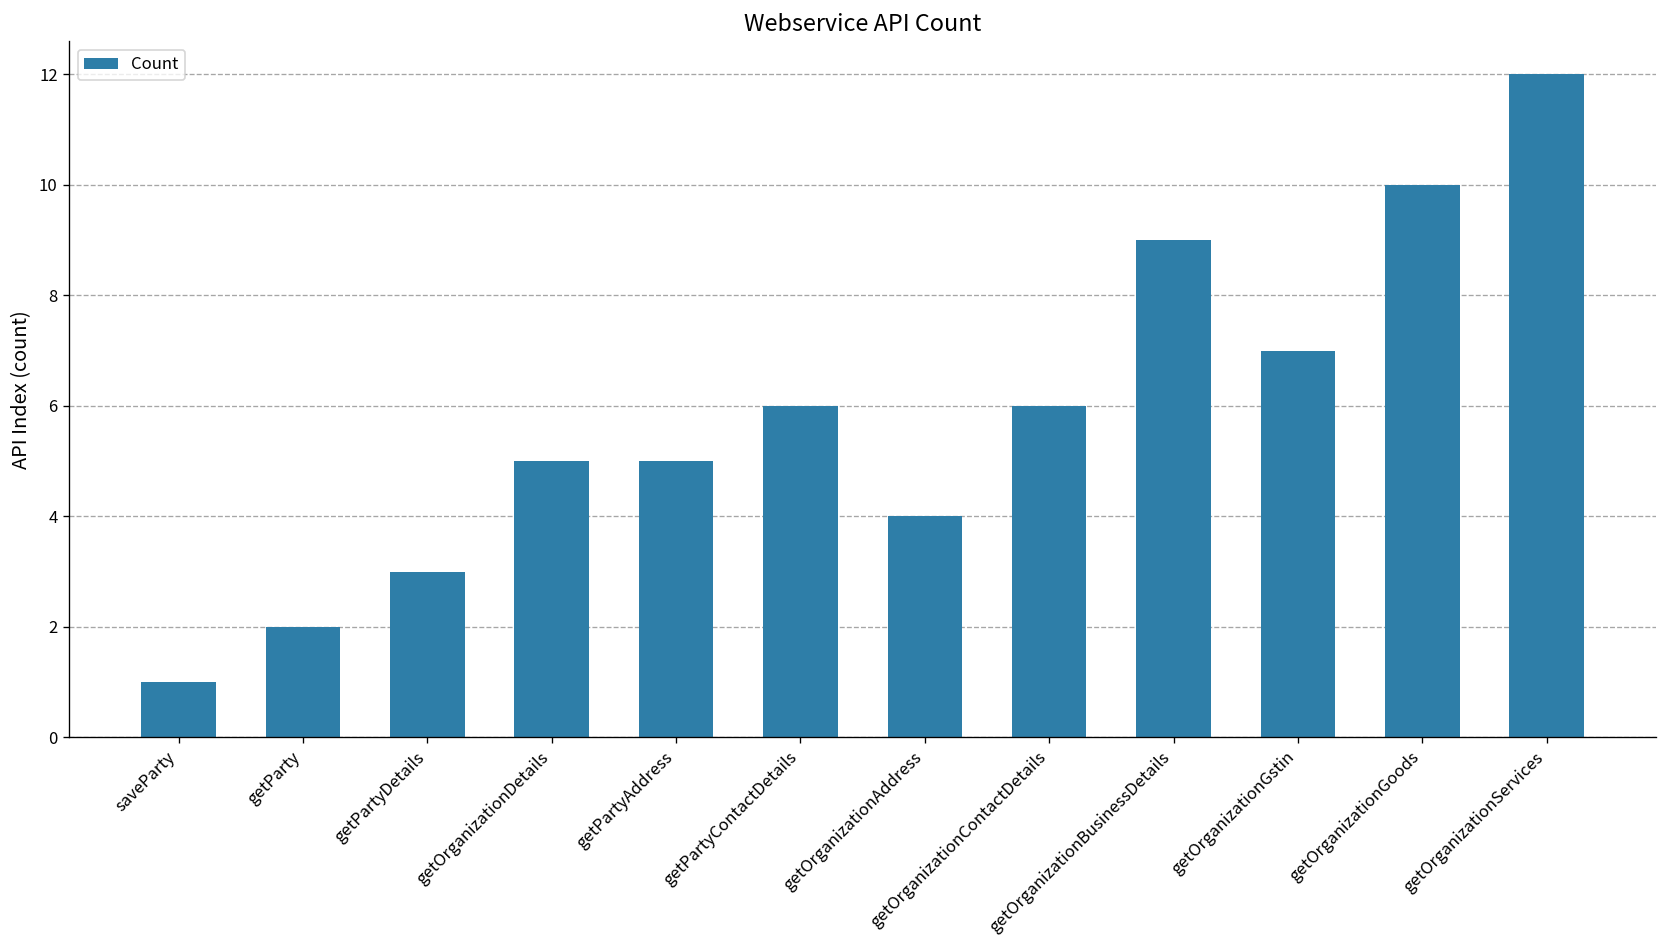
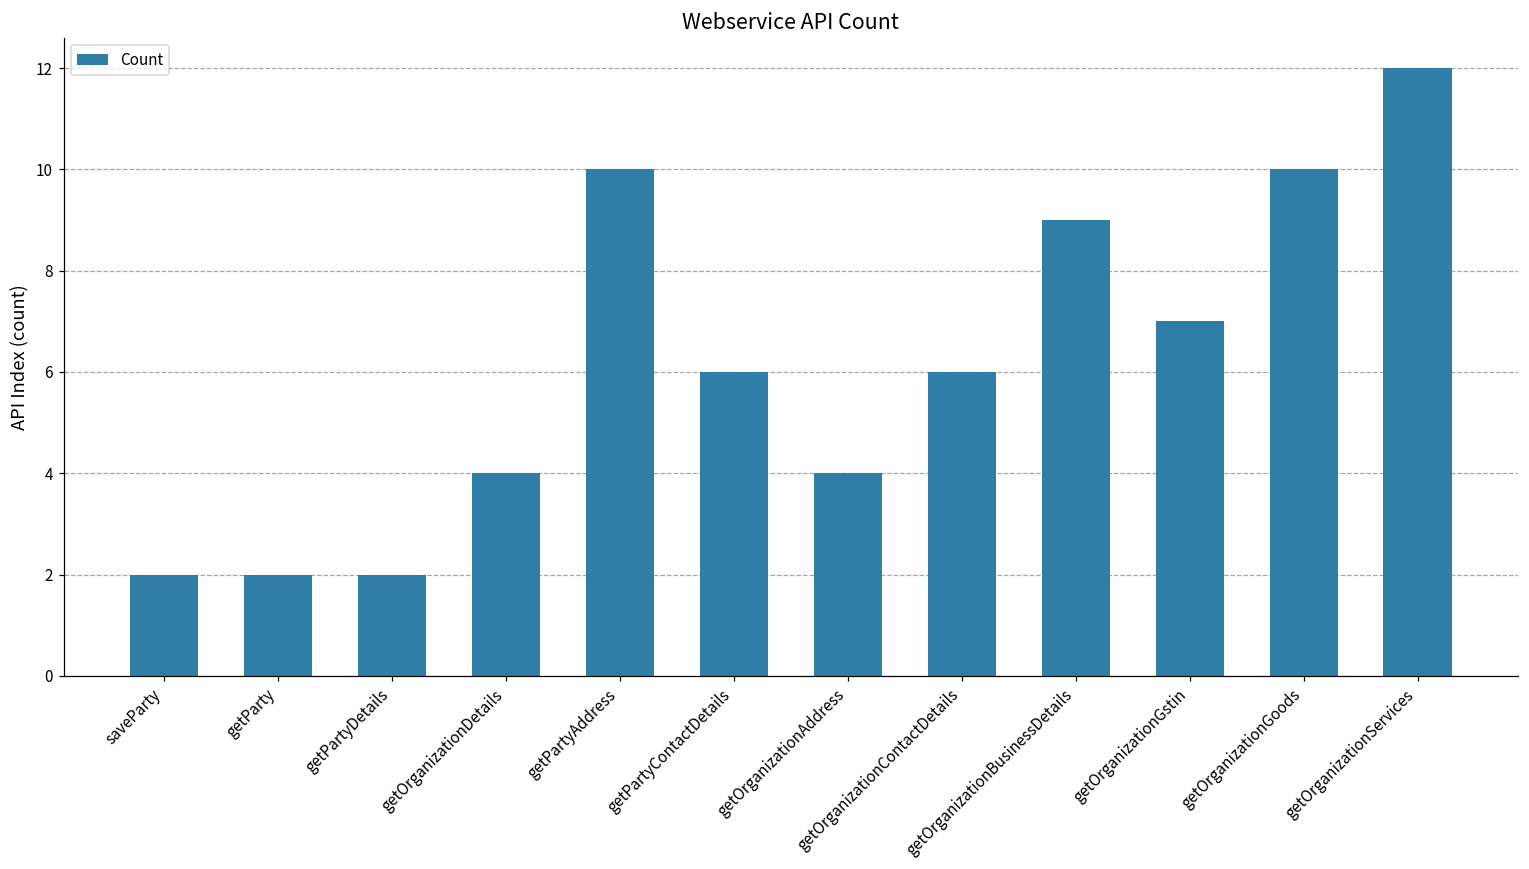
saveParty: 1 -> 2
getPartyDetails: 3 -> 2
getOrganizationDetails: 5 -> 4
getPartyAddress: 5 -> 10
